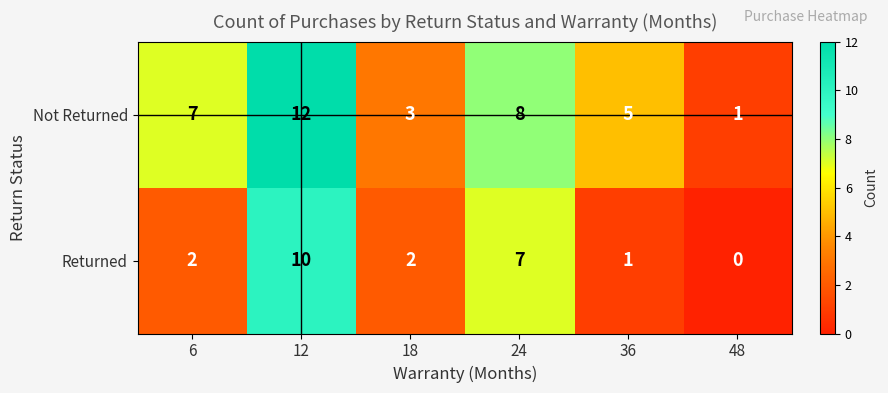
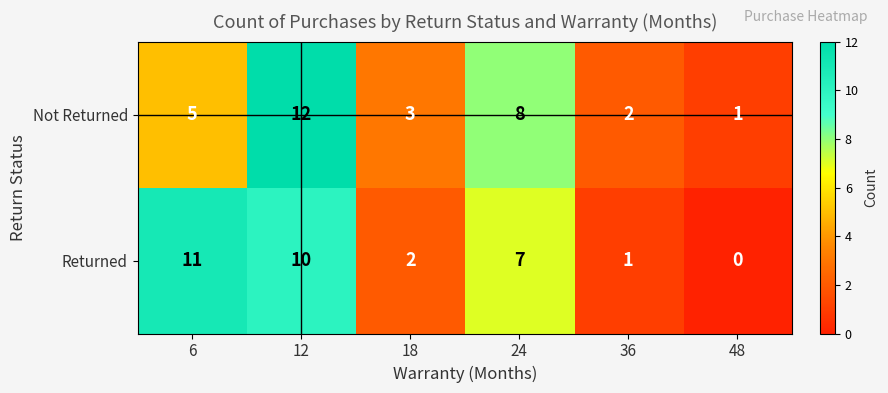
Not Returned, 6: 7 -> 5
Not Returned, 36: 5 -> 2
Returned, 6: 2 -> 11
